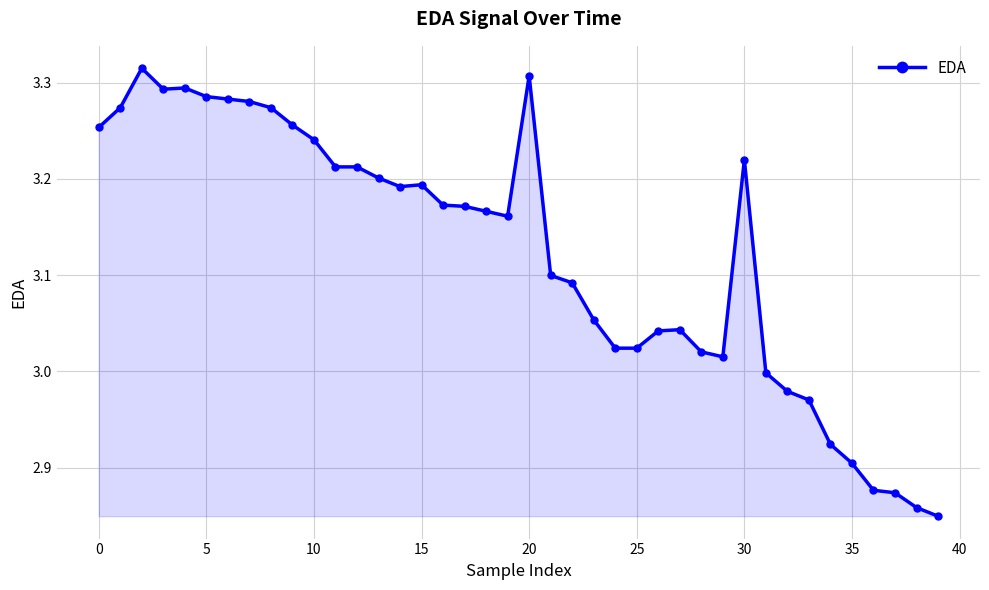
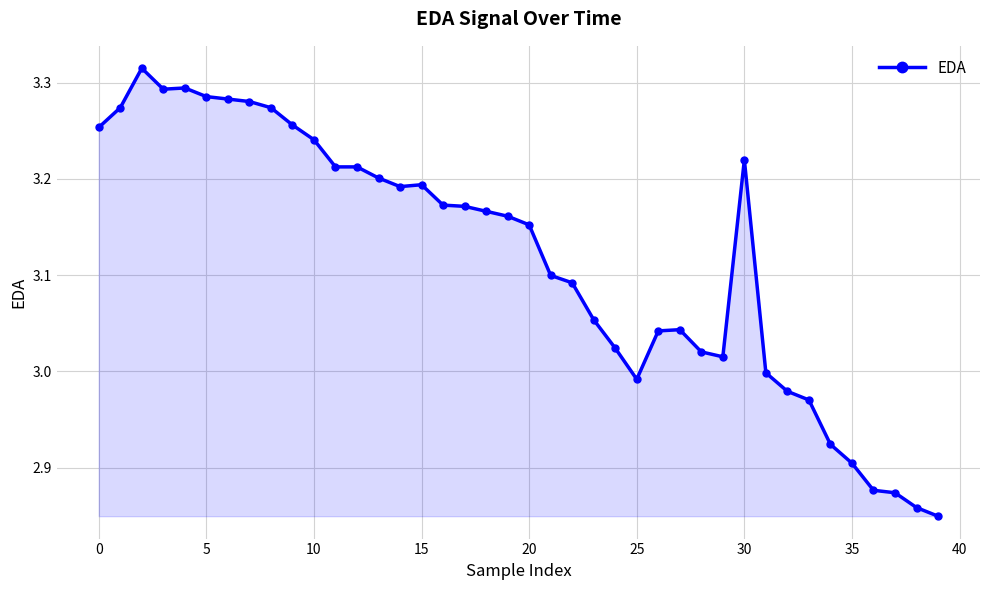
20: 3.31 -> 3.15
25: 3.02 -> 2.99
